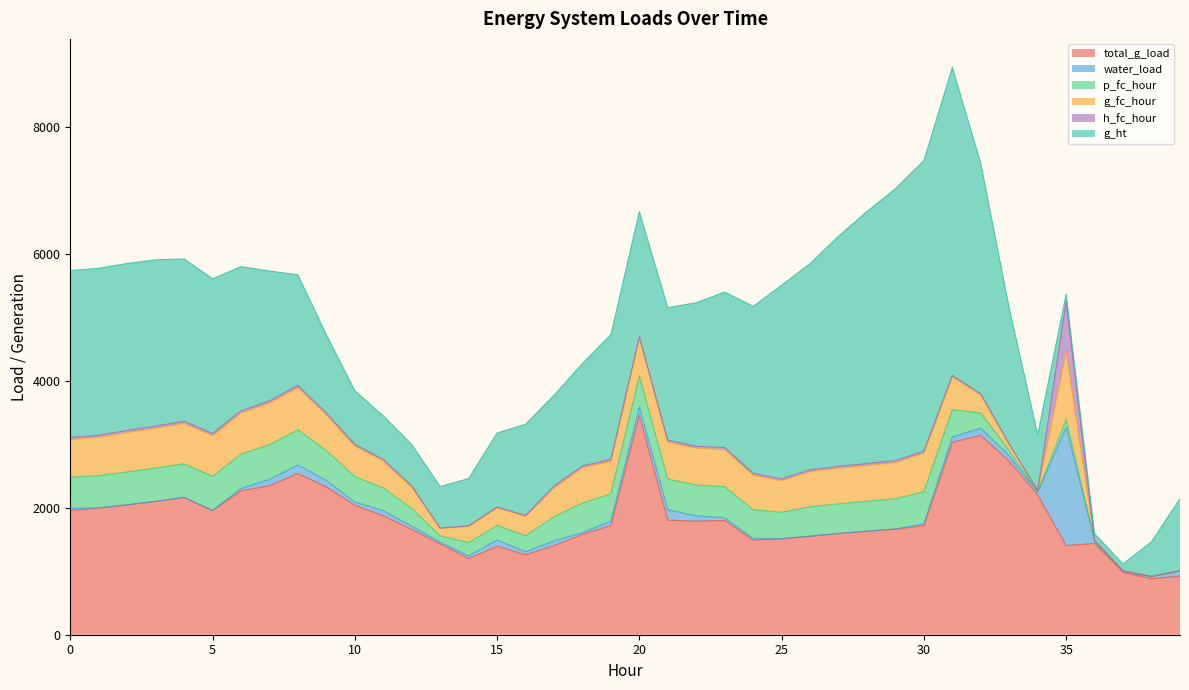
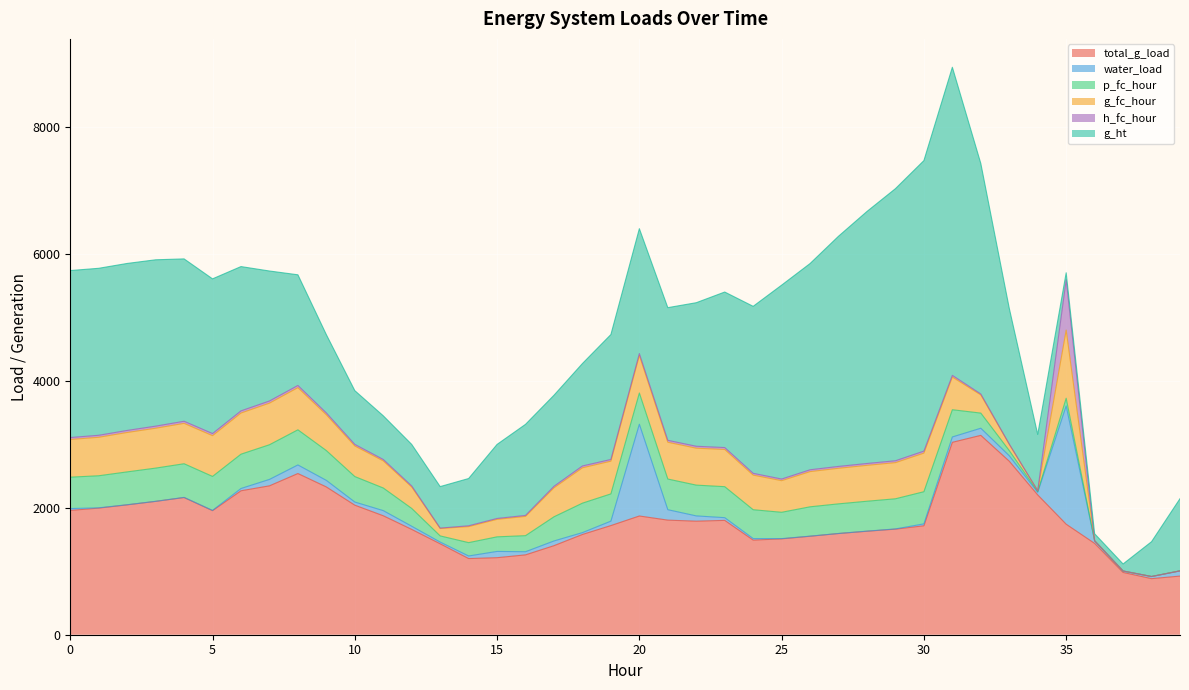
total_g_load, 15: 1400 -> 1200
total_g_load, 20: 3500 -> 1900
water_load, 20: 100 -> 1400
total_g_load, 35: 1400 -> 1700
